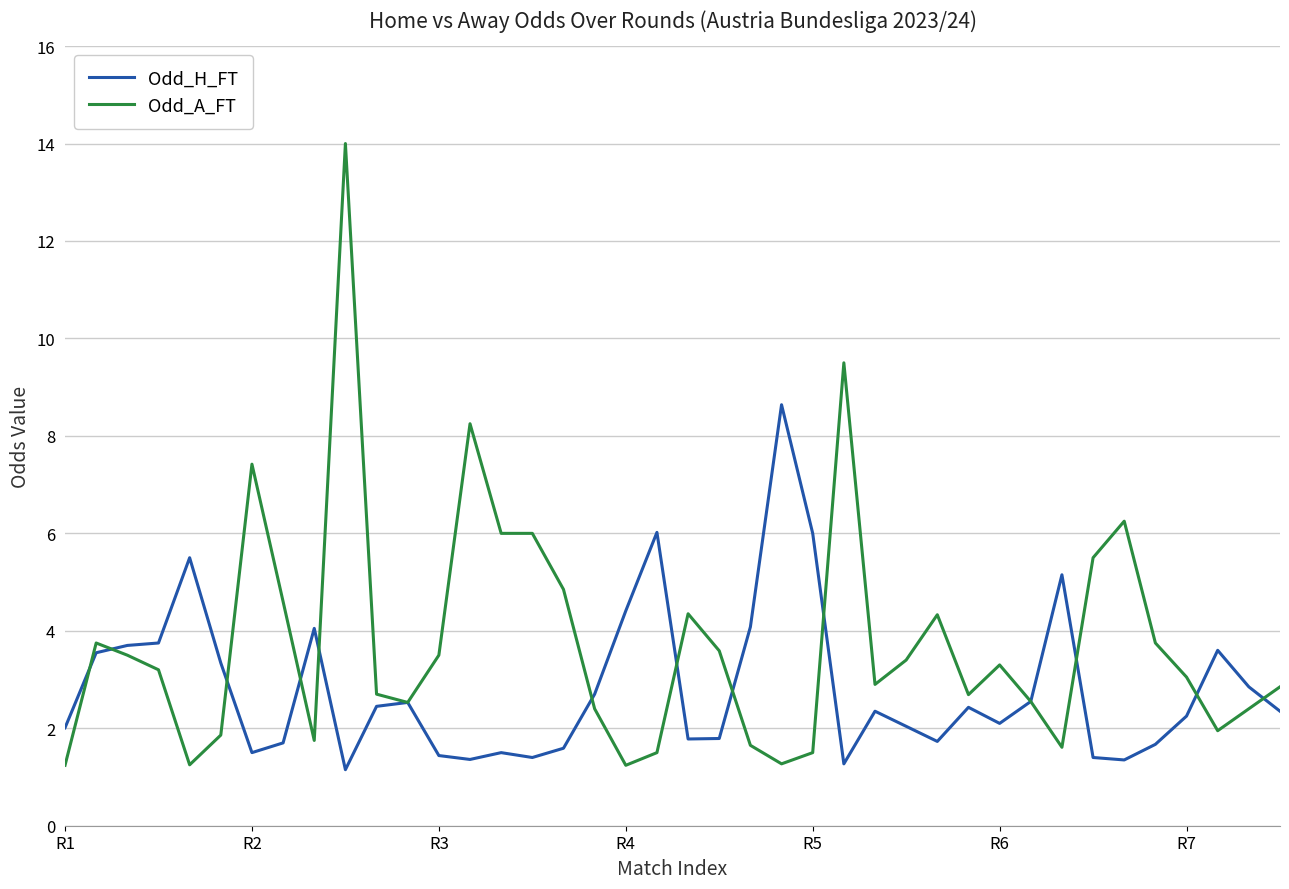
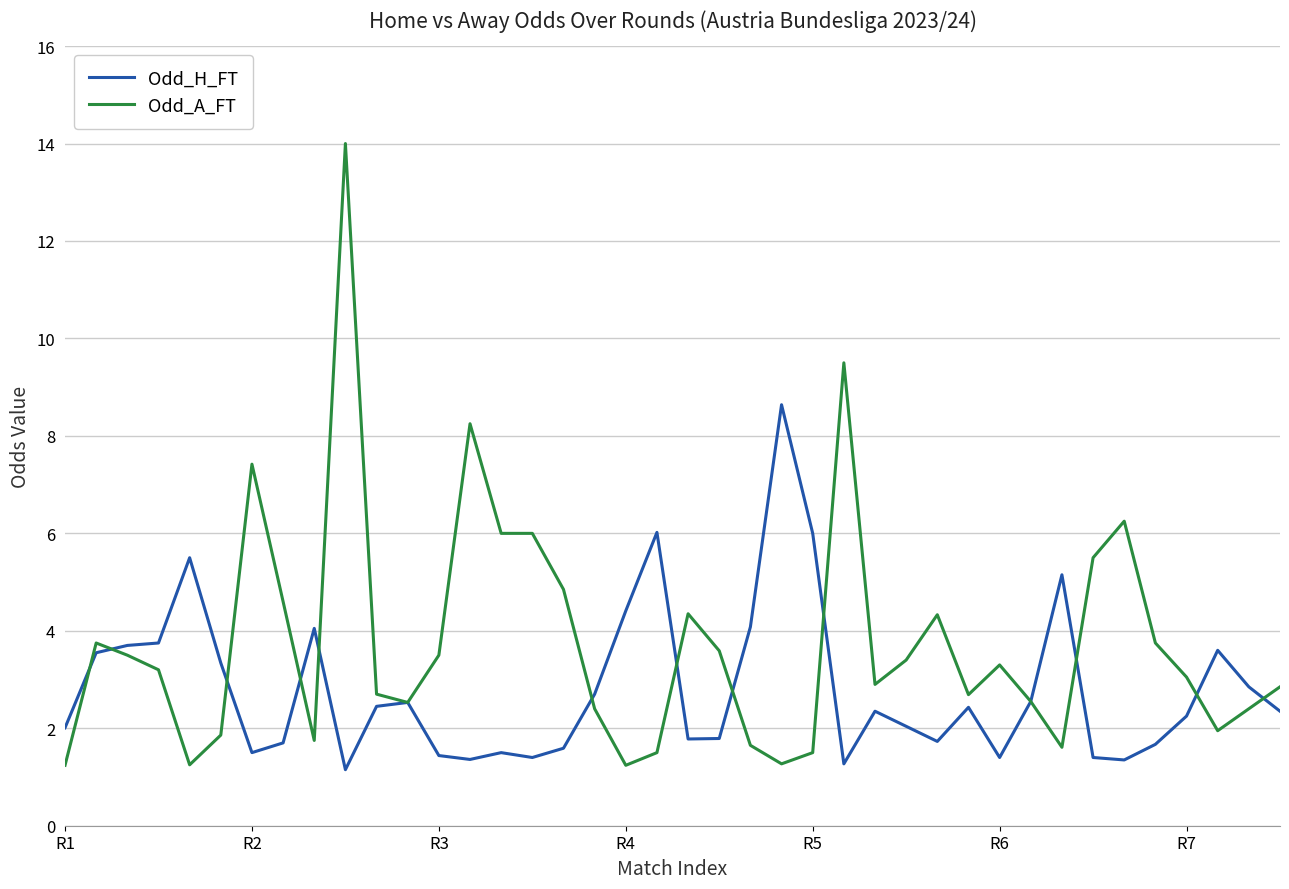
Odd_H_FT, R6: 2.1 -> 1.4
